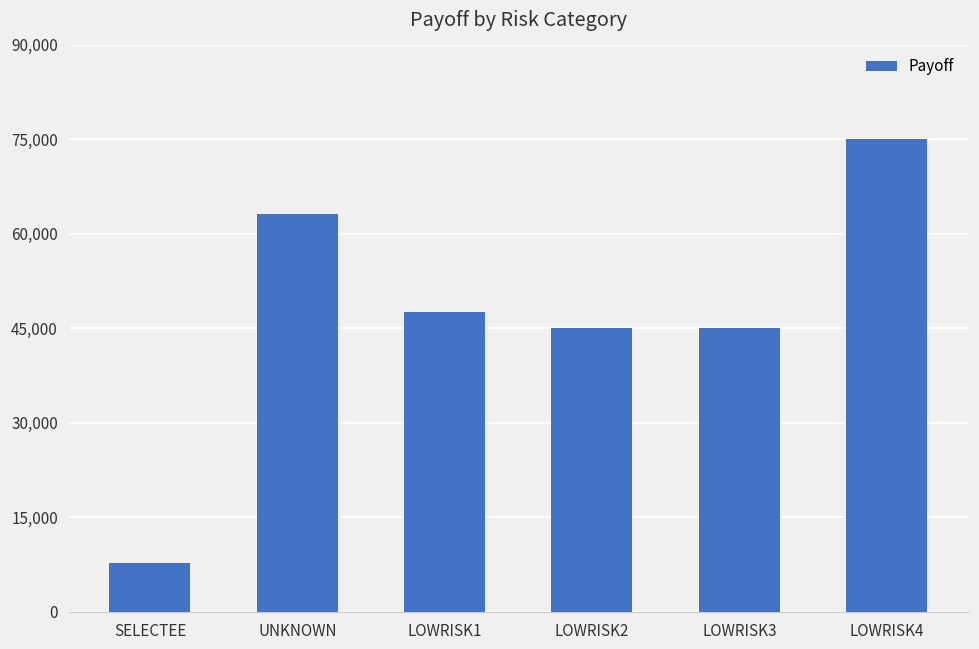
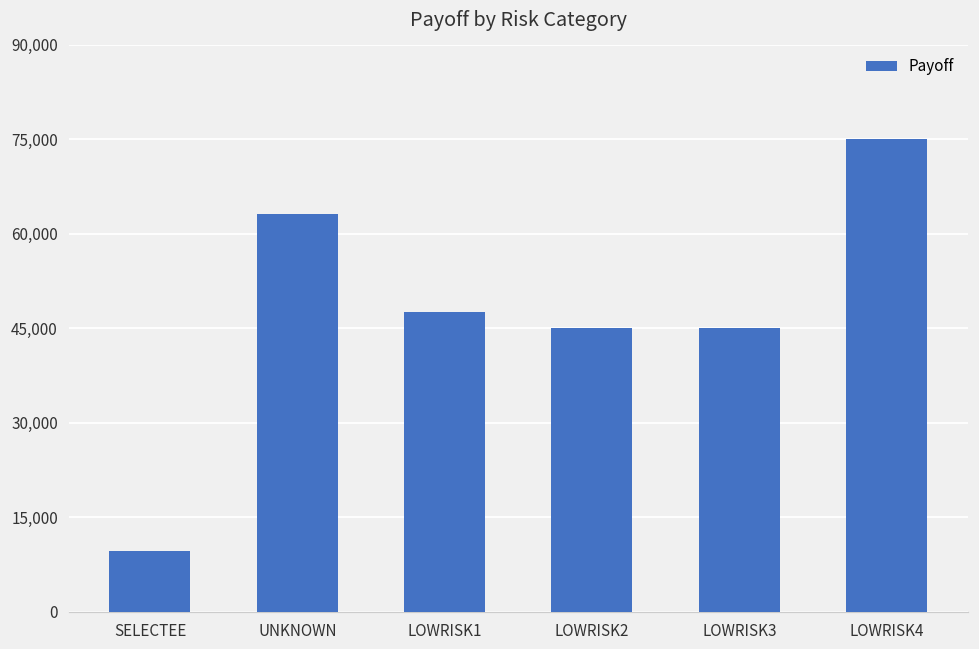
SELECTEE: 8,000 -> 10,000
